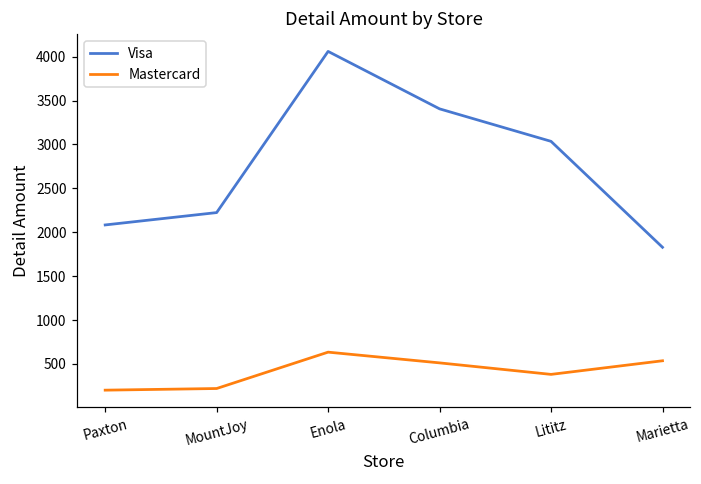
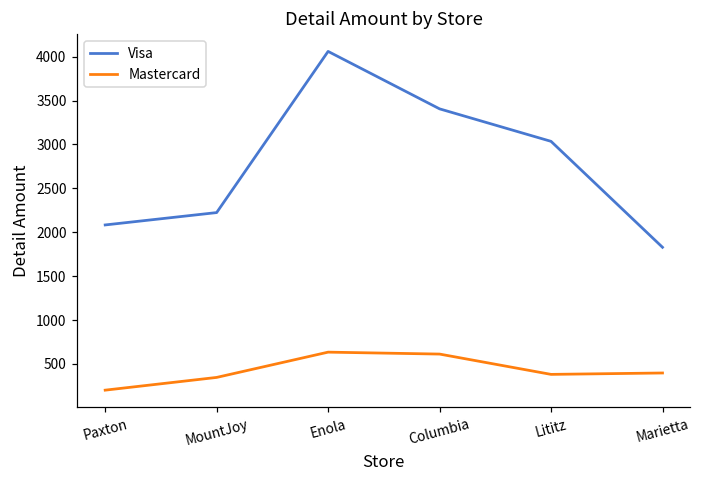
Mastercard, MountJoy: 200 -> 300
Mastercard, Columbia: 500 -> 600
Mastercard, Marietta: 500 -> 400
